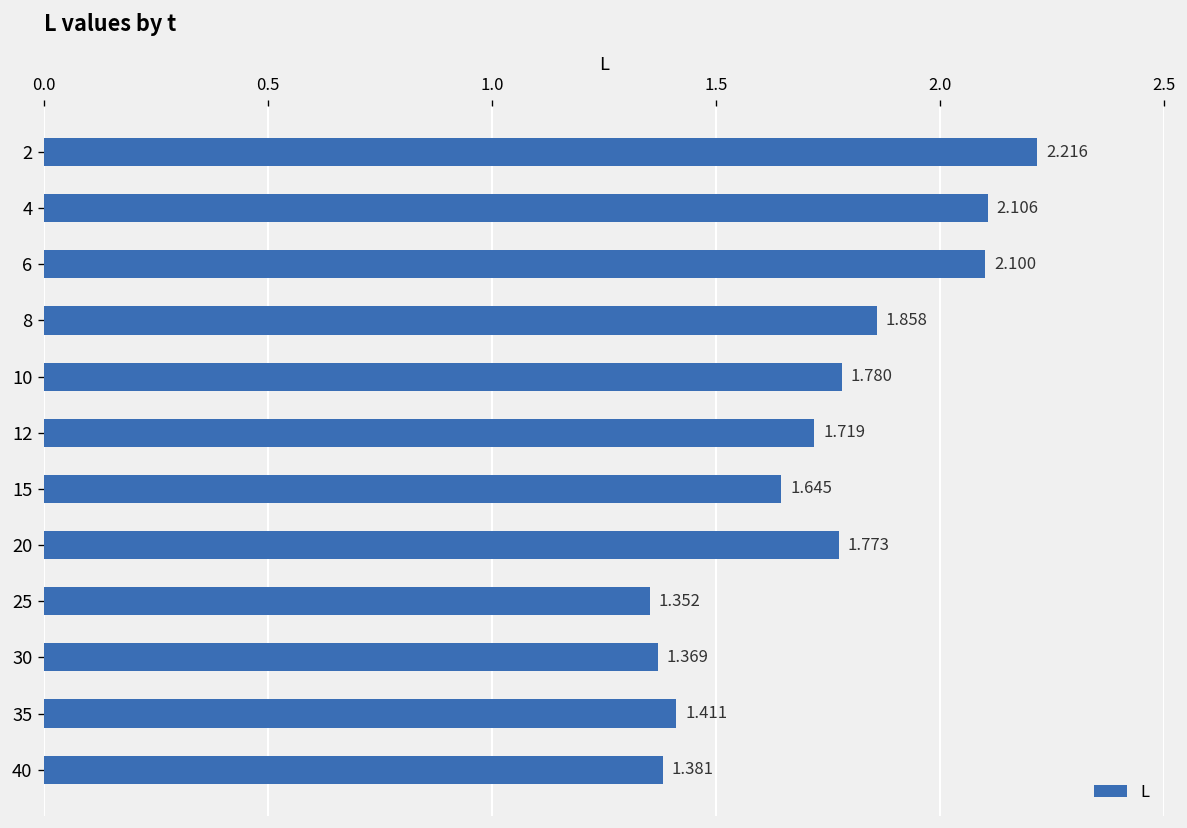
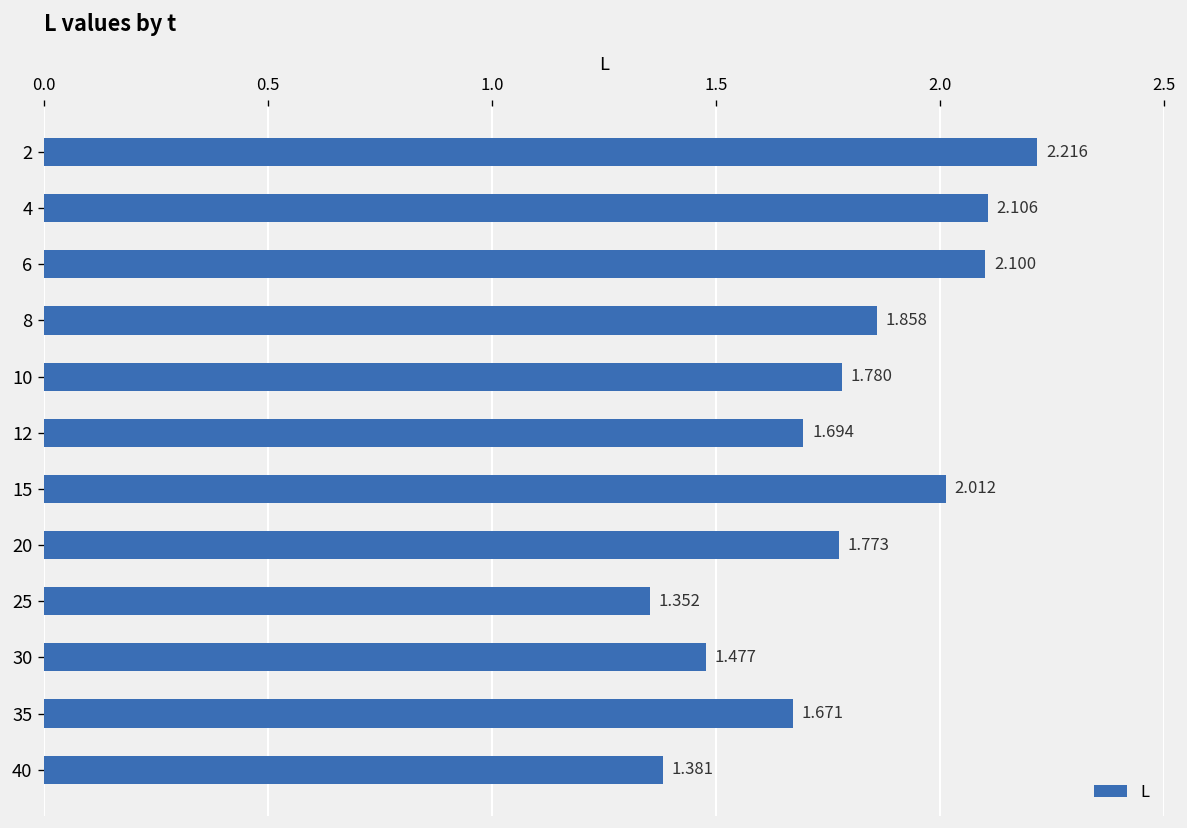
12: 1.719 -> 1.694
15: 1.645 -> 2.012
30: 1.369 -> 1.477
35: 1.411 -> 1.671
